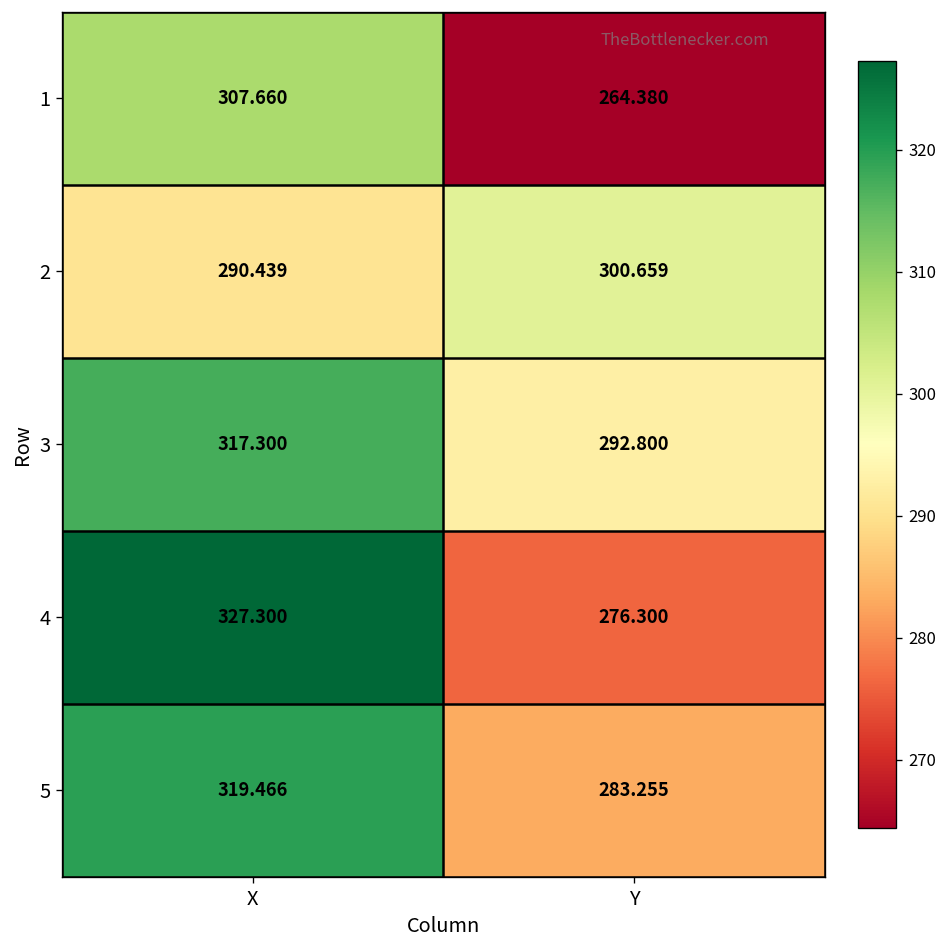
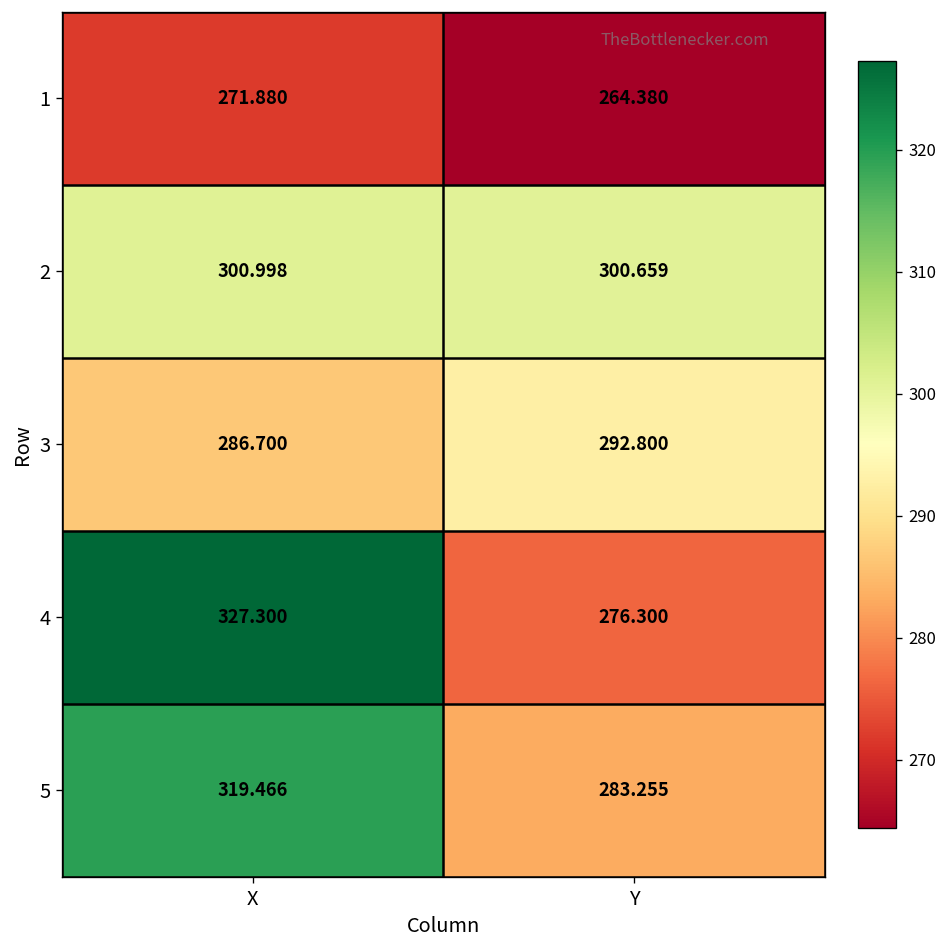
1, X: 307.660 -> 271.880
2, X: 290.439 -> 300.998
3, X: 317.300 -> 286.700
